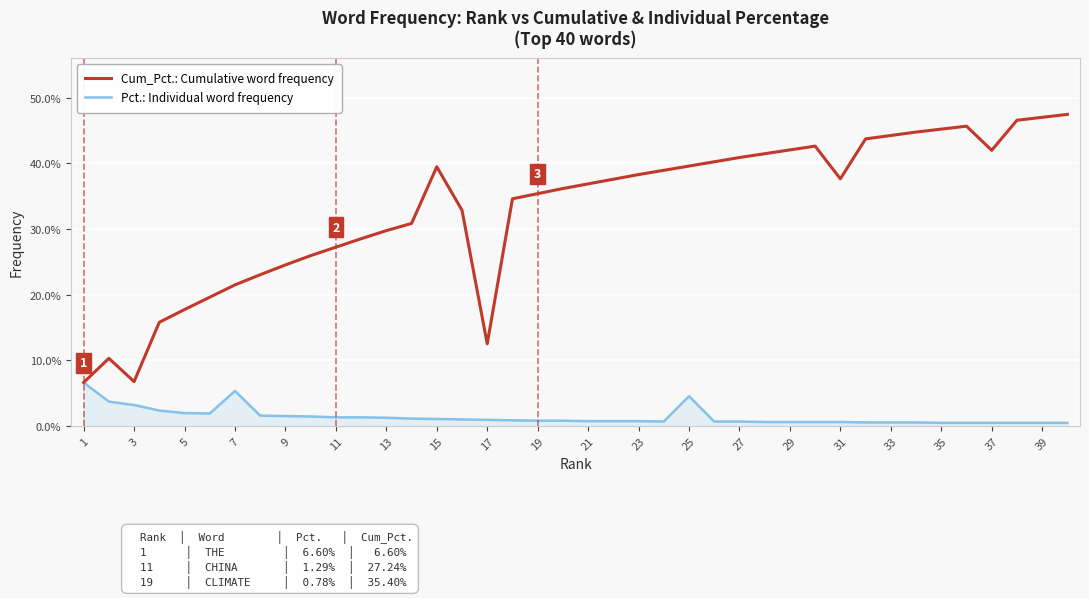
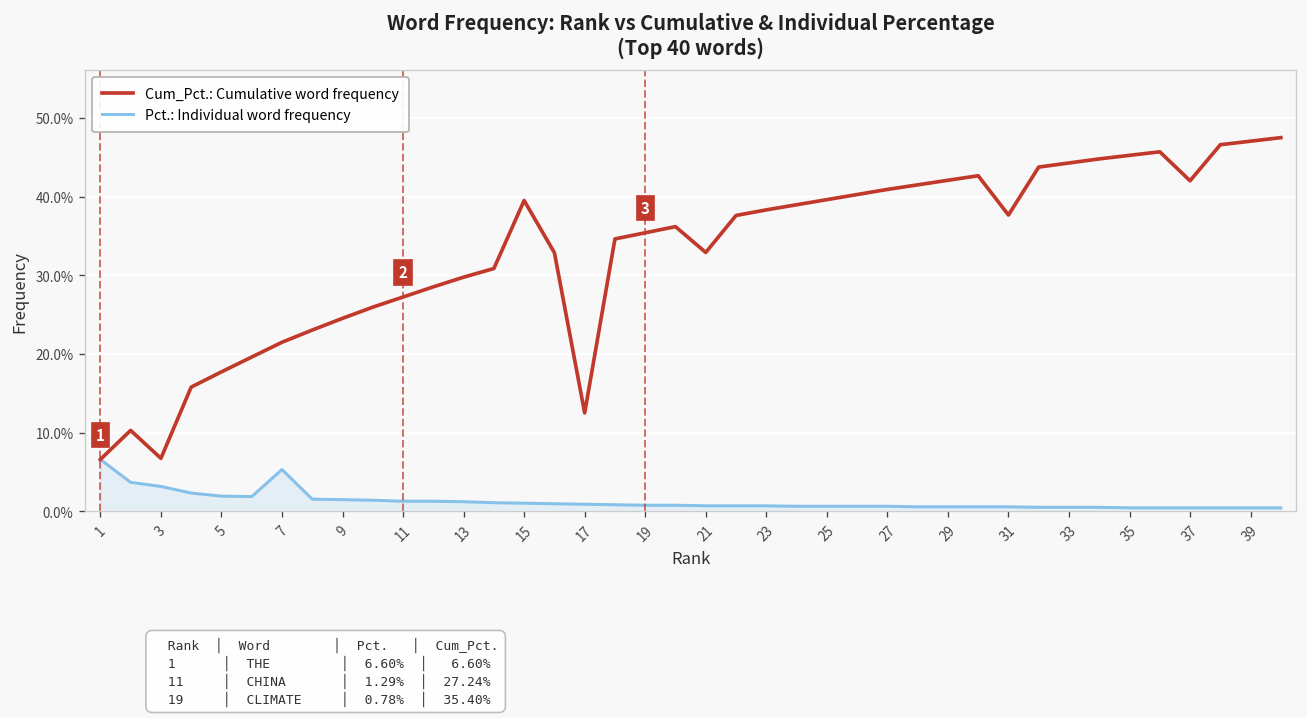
Cum_Pct.: Cumulative word frequency, 21: 37% -> 33%
Pct.: Individual word frequency, 25: 5% -> 1%
